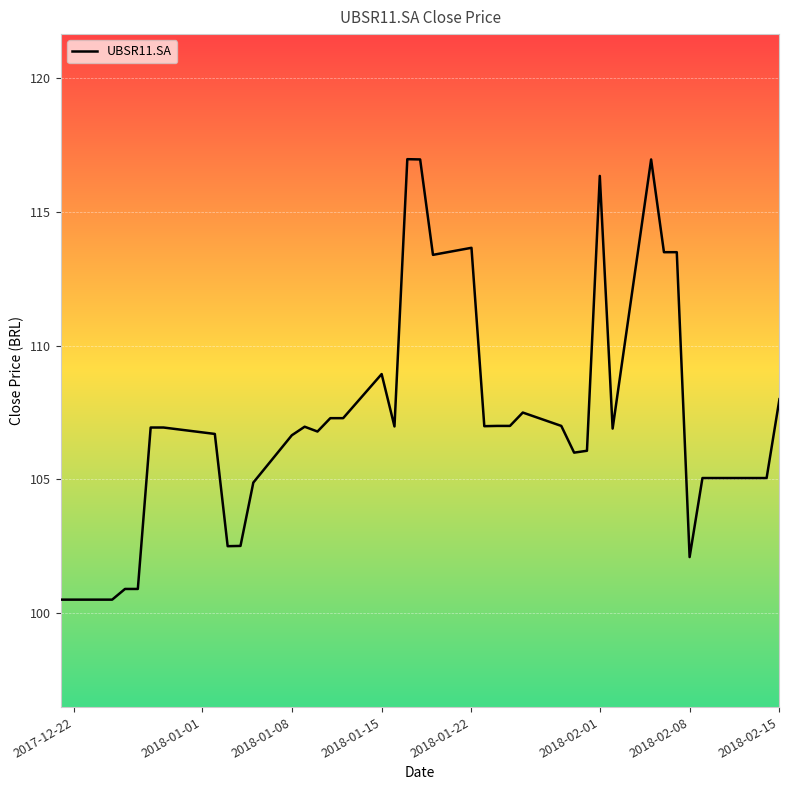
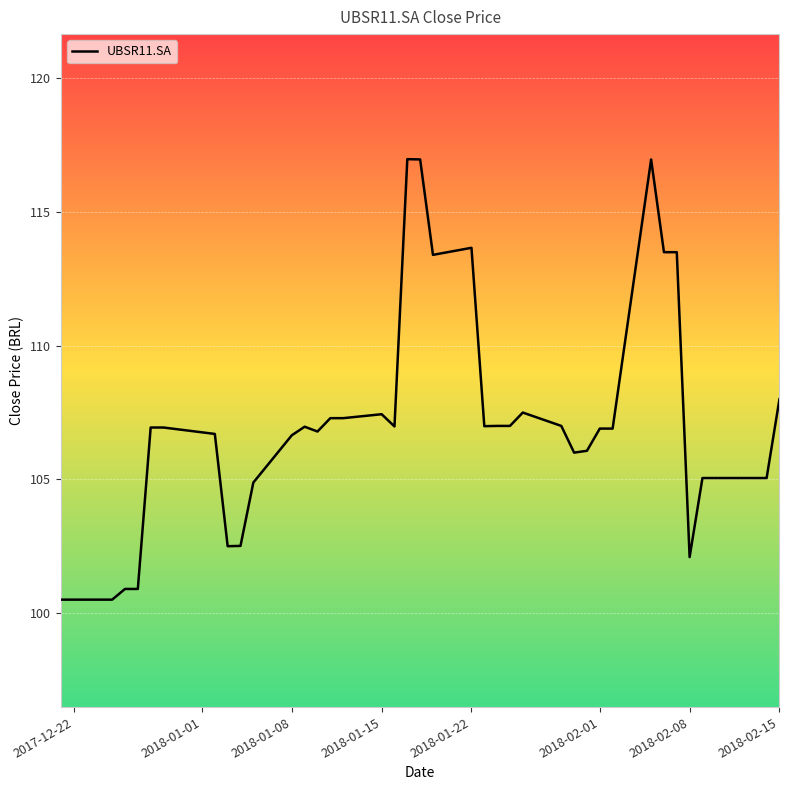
2018-01-15: 108.9 -> 107.4
2018-02-01: 116.4 -> 106.9
